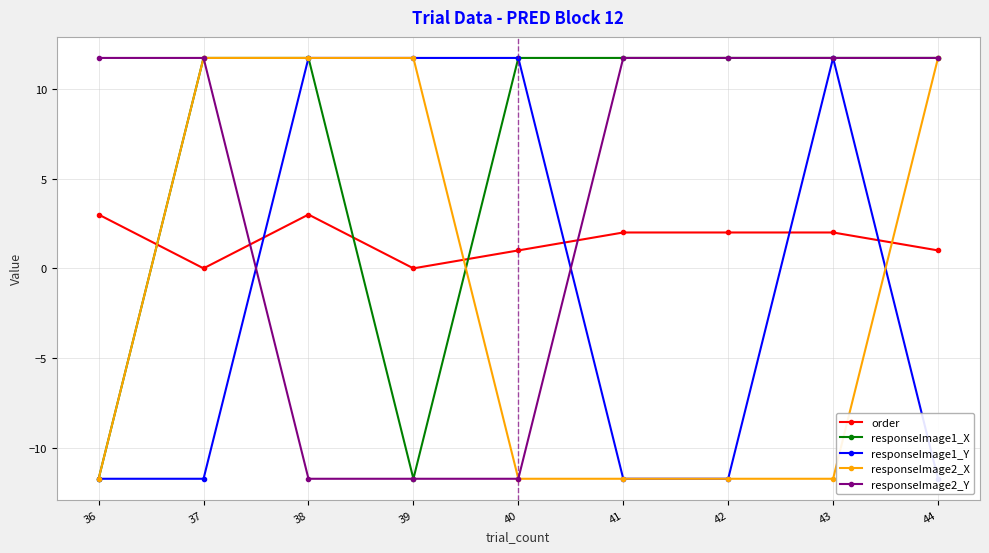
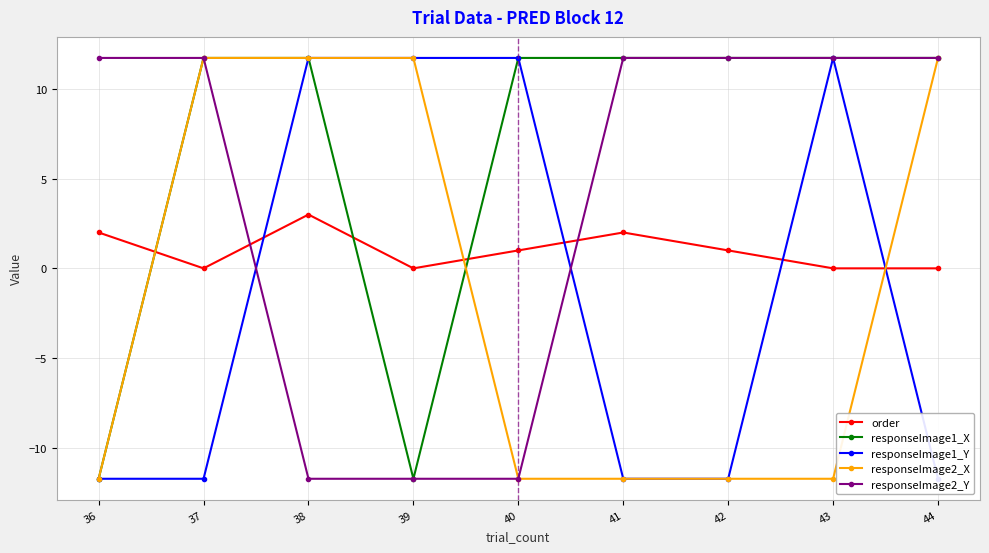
order, 36: 3 -> 2
order, 42: 2 -> 1
order, 43: 2 -> 0
order, 44: 1 -> 0
